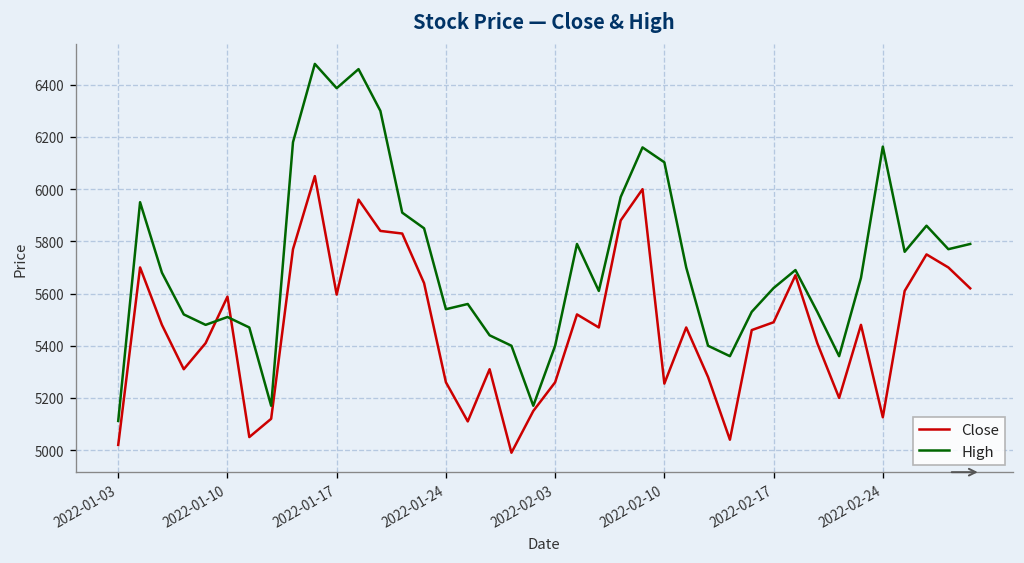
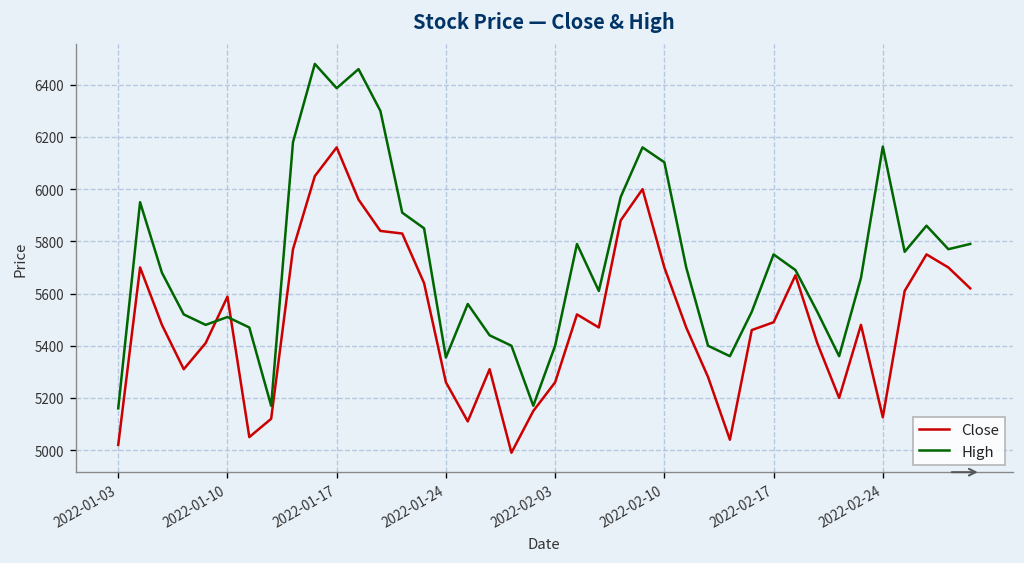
High, 2022-01-03: 5110 -> 5160
Close, 2022-01-17: 5600 -> 6160
High, 2022-01-24: 5540 -> 5360
Close, 2022-02-10: 5260 -> 5700
High, 2022-02-17: 5620 -> 5750
